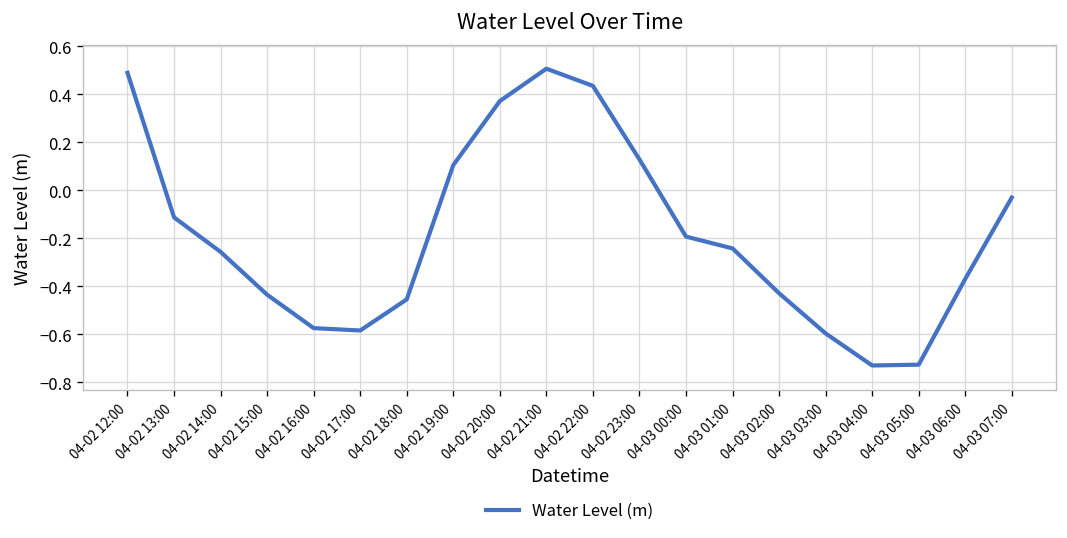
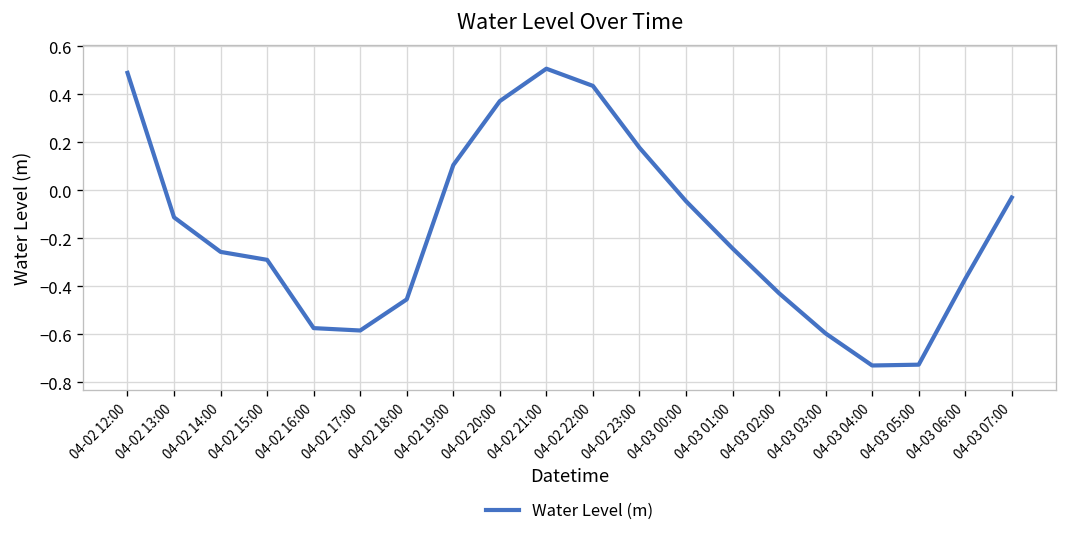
04-02 15:00: -0.43 -> -0.29
04-02 23:00: 0.13 -> 0.18
04-03 00:00: -0.19 -> -0.05
